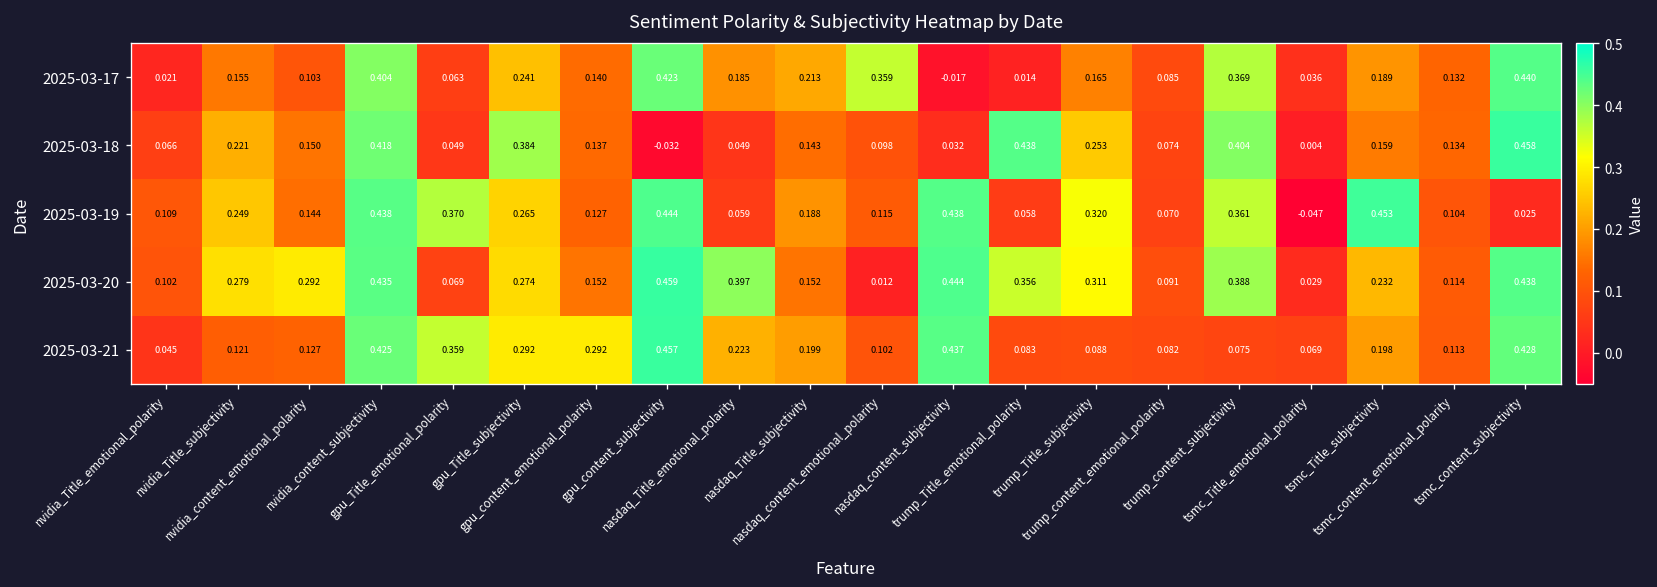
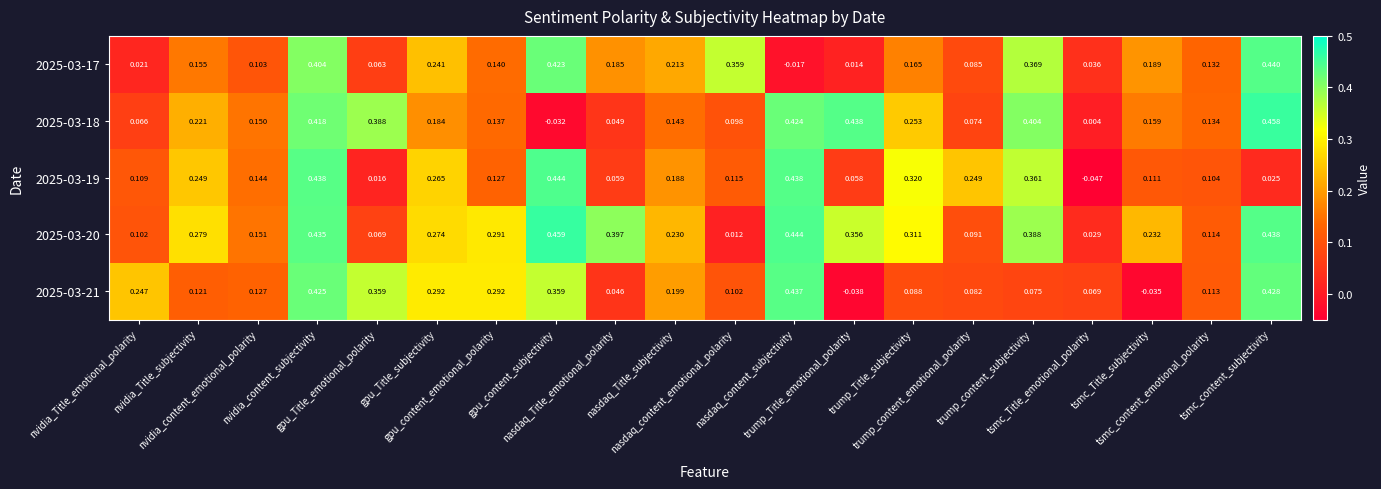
2025-03-18, gpu_Title_emotional_polarity: 0.049 -> 0.388
2025-03-18, gpu_Title_subjectivity: 0.384 -> 0.184
2025-03-18, nasdaq_content_subjectivity: 0.032 -> 0.424
2025-03-19, gpu_Title_emotional_polarity: 0.370 -> 0.016
2025-03-19, trump_content_emotional_polarity: 0.070 -> 0.249
2025-03-19, tsmc_Title_subjectivity: 0.453 -> 0.111
2025-03-20, nvidia_content_emotional_polarity: 0.292 -> 0.151
2025-03-20, gpu_content_emotional_polarity: 0.152 -> 0.291
2025-03-20, nasdaq_Title_subjectivity: 0.152 -> 0.230
2025-03-21, nvidia_Title_emotional_polarity: 0.045 -> 0.247
2025-03-21, gpu_content_subjectivity: 0.457 -> 0.359
2025-03-21, nasdaq_Title_emotional_polarity: 0.223 -> 0.046
2025-03-21, trump_Title_emotional_polarity: 0.083 -> -0.038
2025-03-21, tsmc_Title_subjectivity: 0.198 -> -0.035
